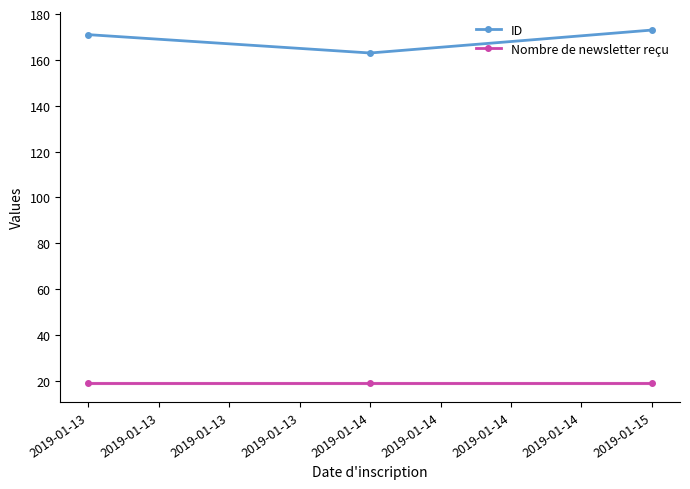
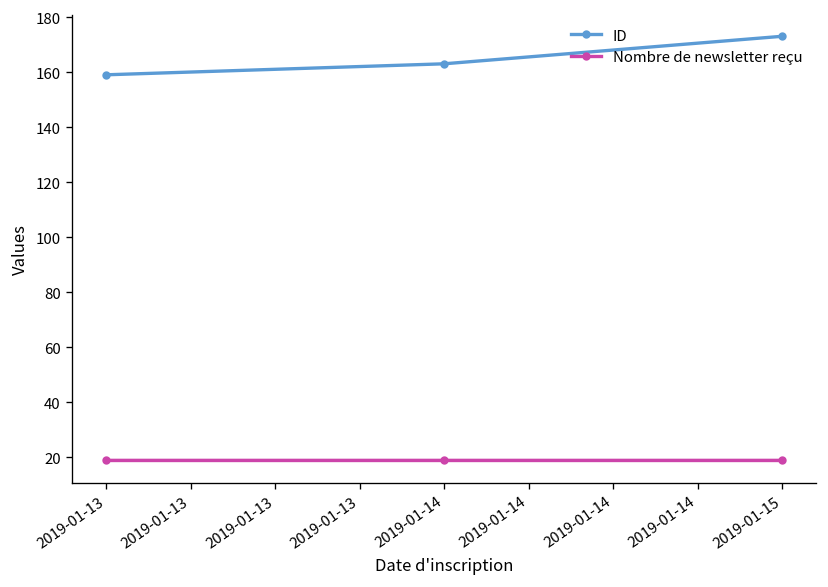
ID, 2019-01-13: 171 -> 159
